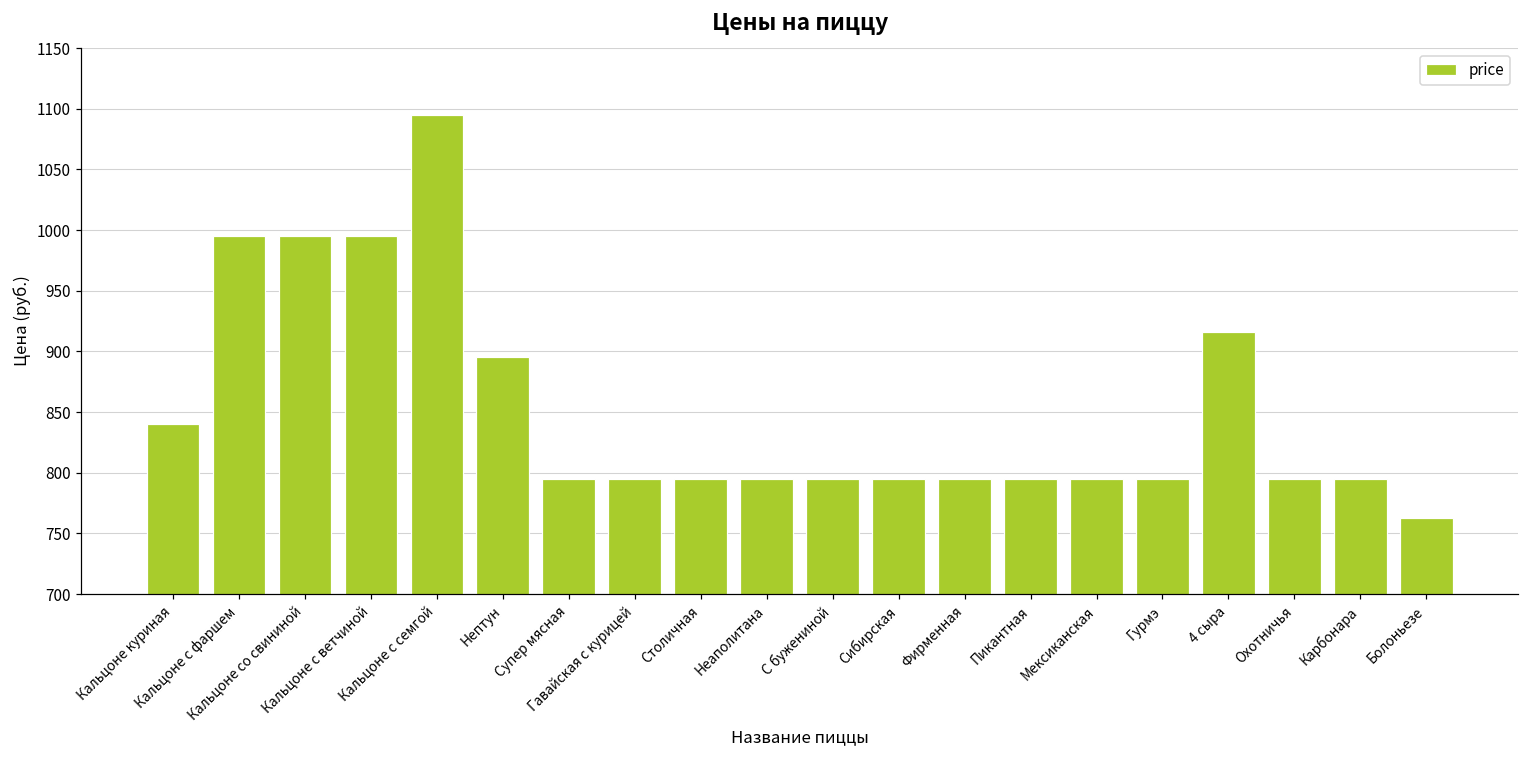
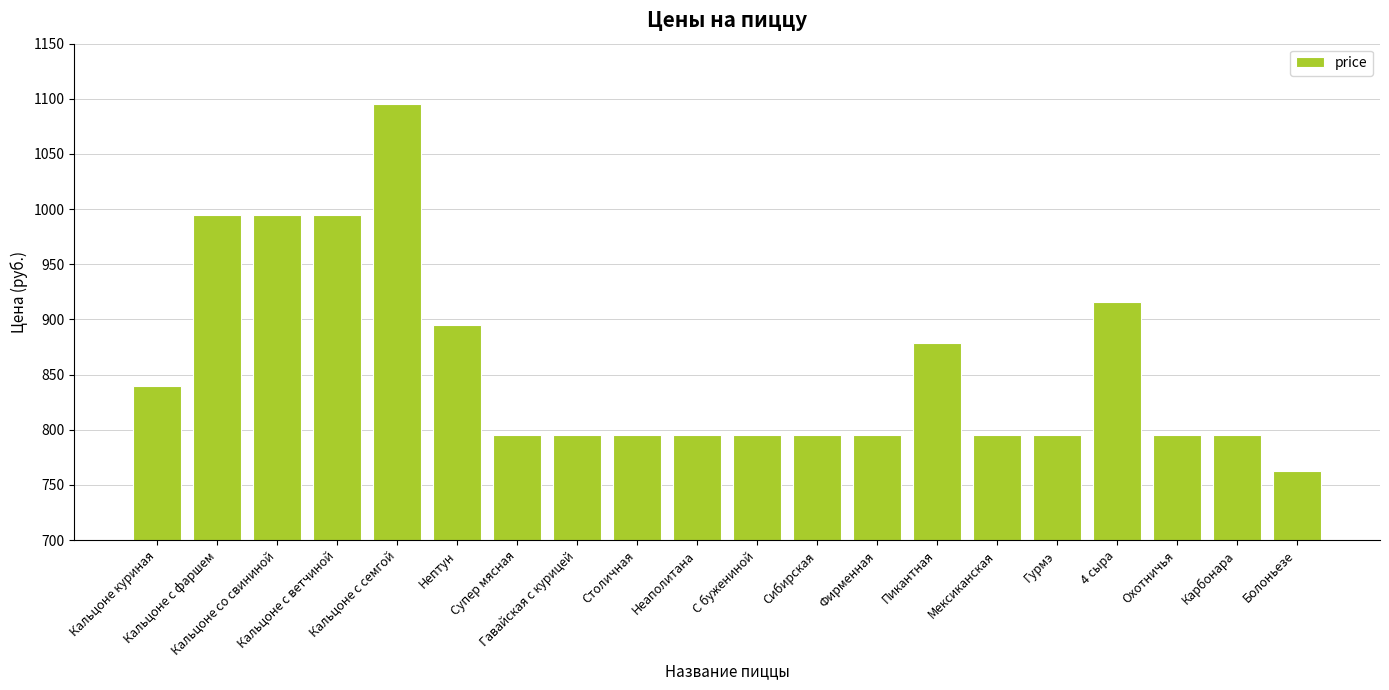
Пикантная: 795 -> 879
